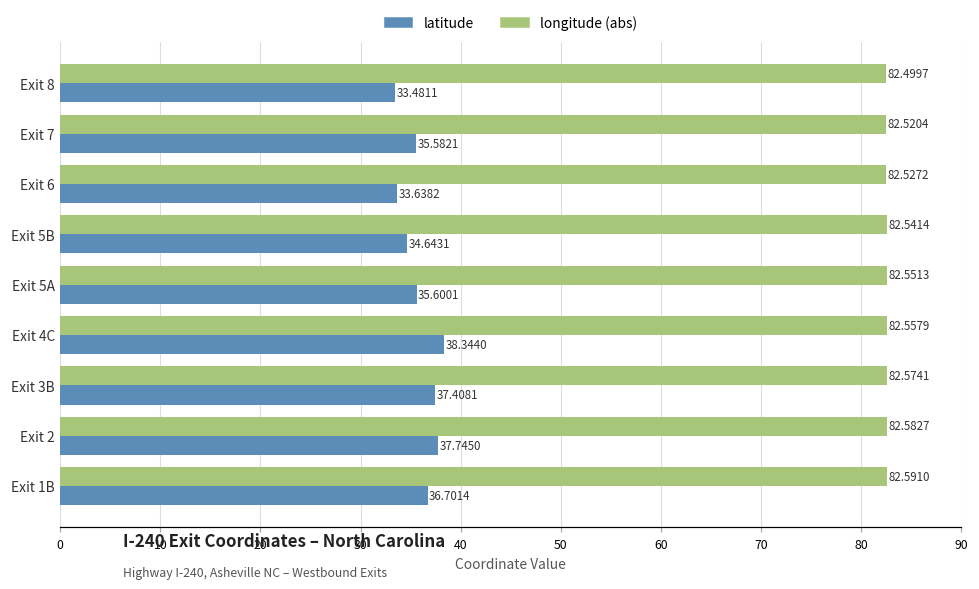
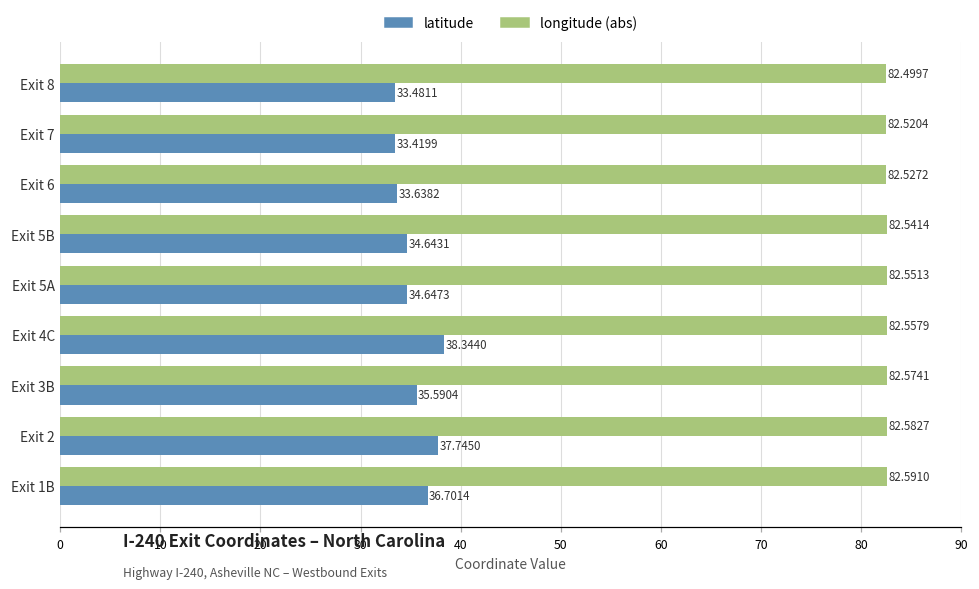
latitude, Exit 7: 35.5821 -> 33.4199
latitude, Exit 5A: 35.6001 -> 34.6473
latitude, Exit 3B: 37.4081 -> 35.5904
